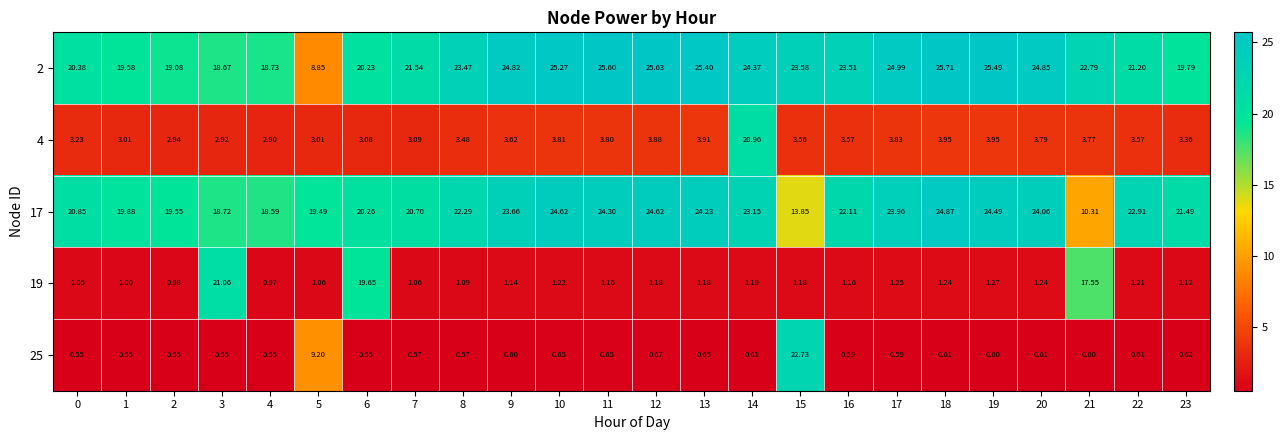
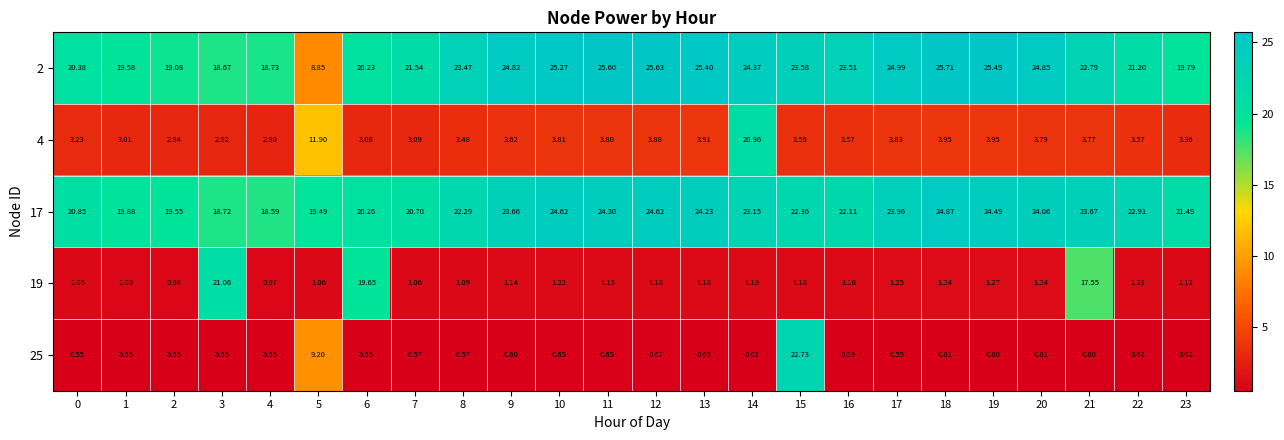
4, 5: 3.01 -> 11.90
17, 15: 13.85 -> 22.36
17, 21: 10.31 -> 23.67
